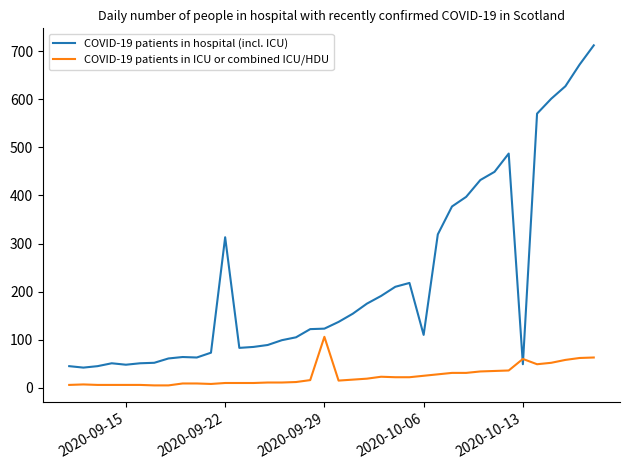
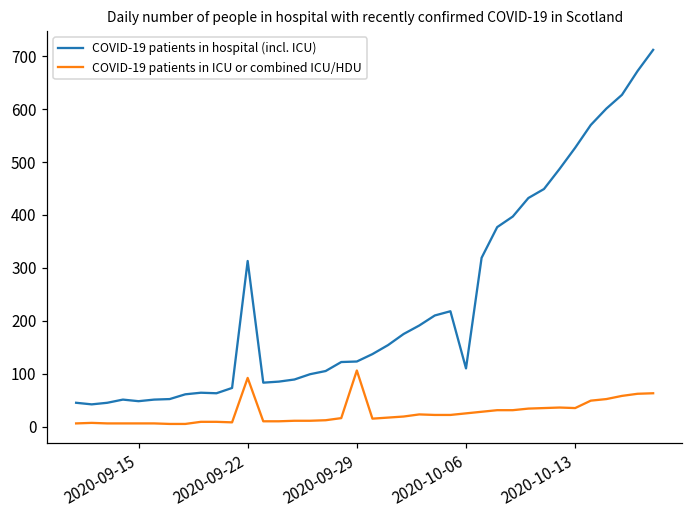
COVID-19 patients in ICU or combined ICU/HDU, 2020-09-22: 10 -> 90
COVID-19 patients in hospital (incl. ICU), 2020-10-13: 50 -> 530
COVID-19 patients in ICU or combined ICU/HDU, 2020-10-13: 60 -> 40
